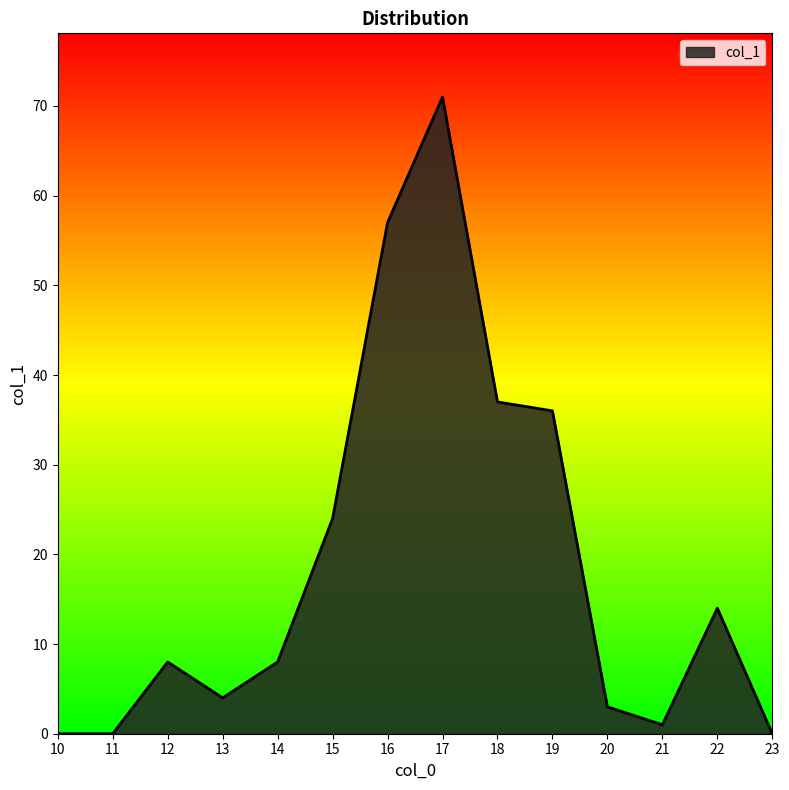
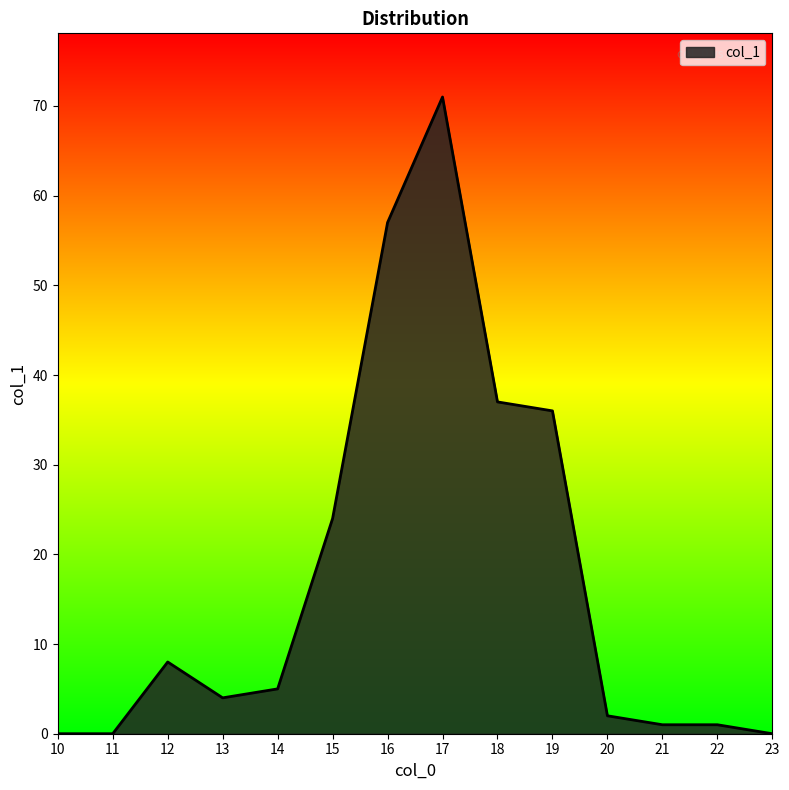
14: 8 -> 5
20: 3 -> 2
22: 14 -> 1
